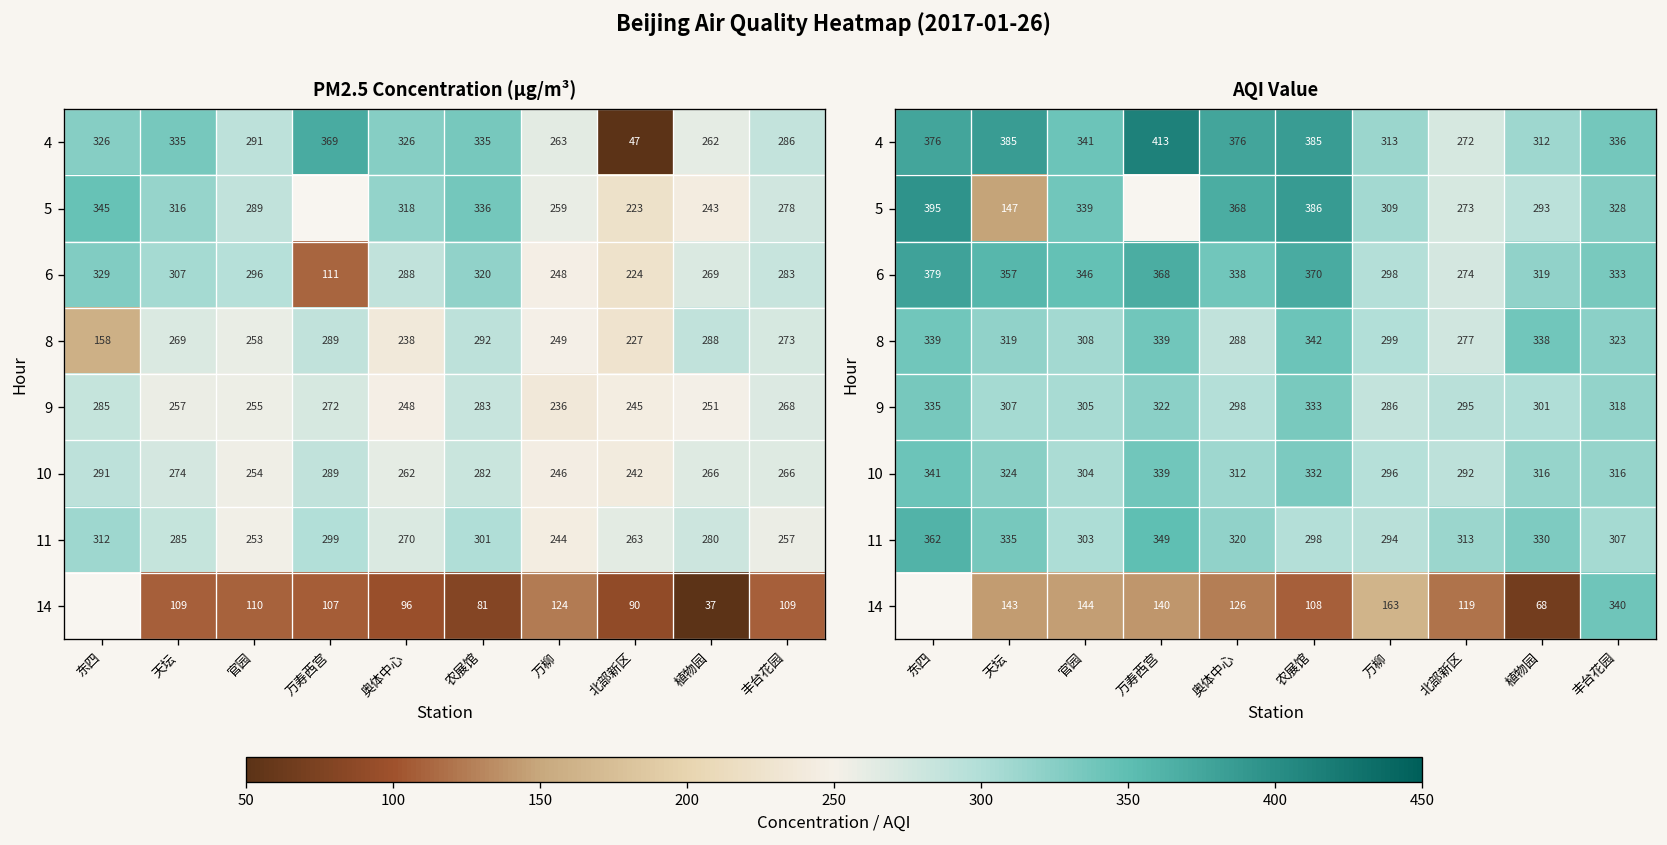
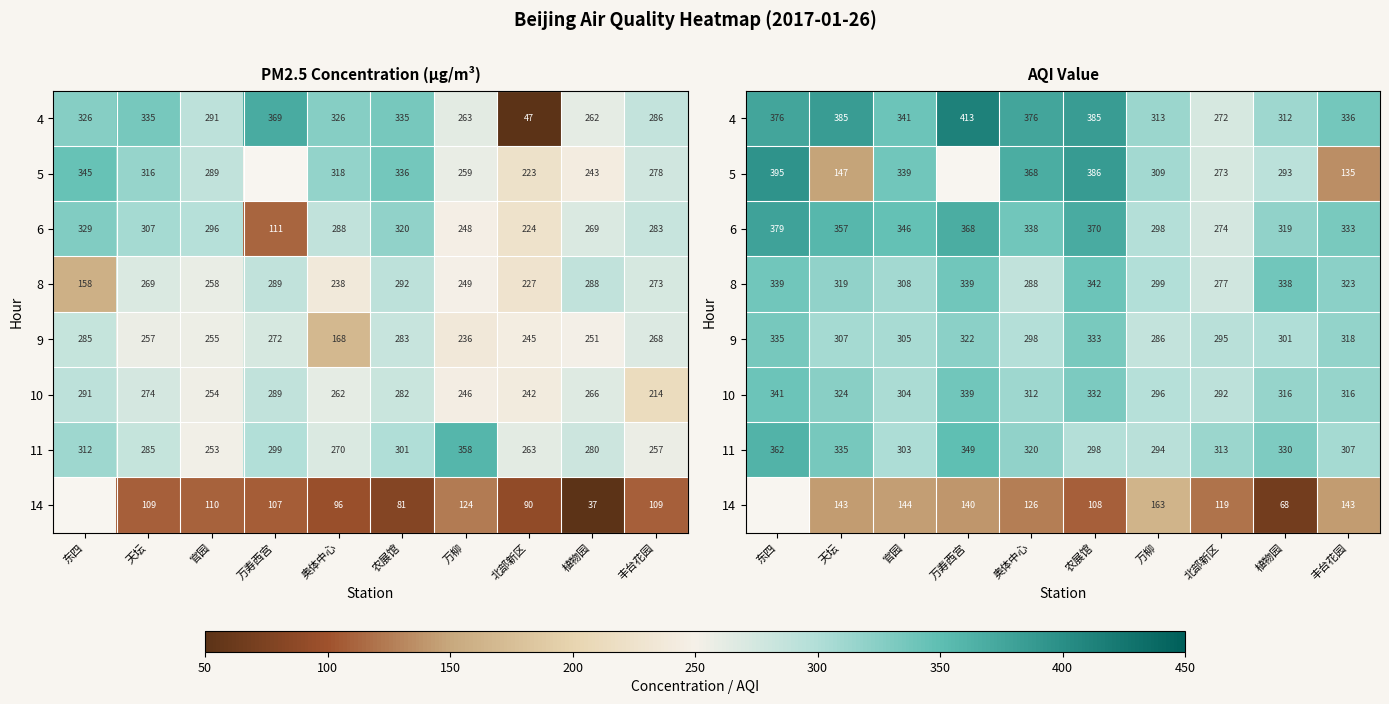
PM2.5 Concentration (μg/m³), 9, 奥体中心: 248 -> 168
PM2.5 Concentration (μg/m³), 10, 丰台花园: 266 -> 214
PM2.5 Concentration (μg/m³), 11, 万柳: 244 -> 358
AQI Value, 5, 丰台花园: 328 -> 135
AQI Value, 14, 丰台花园: 340 -> 143
